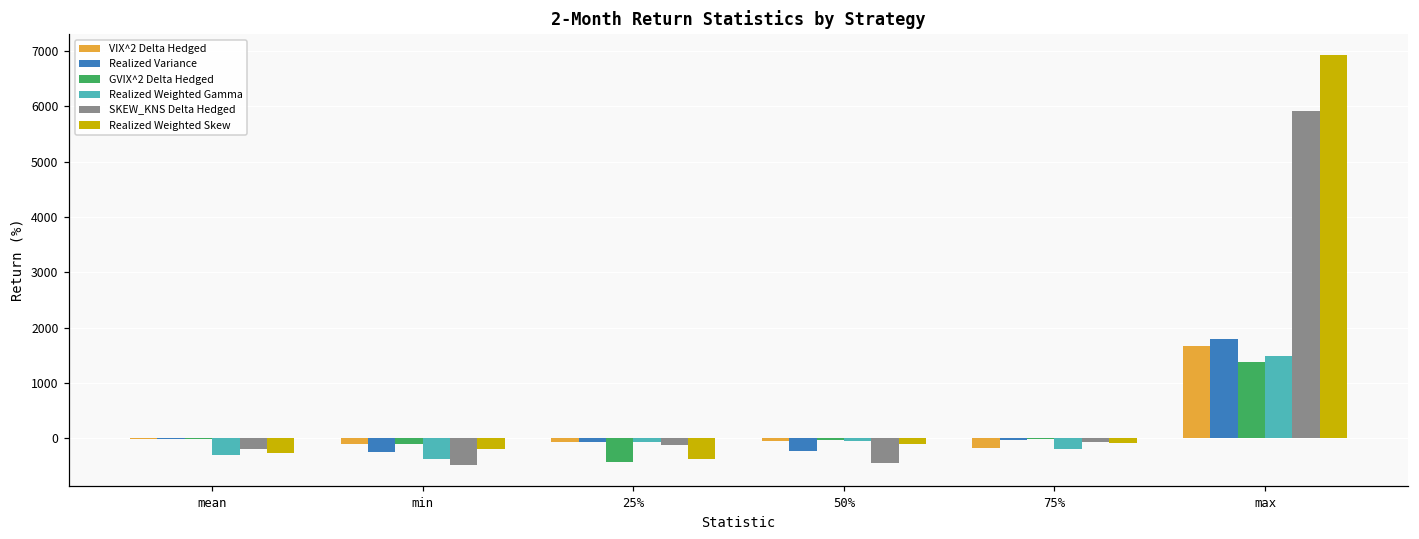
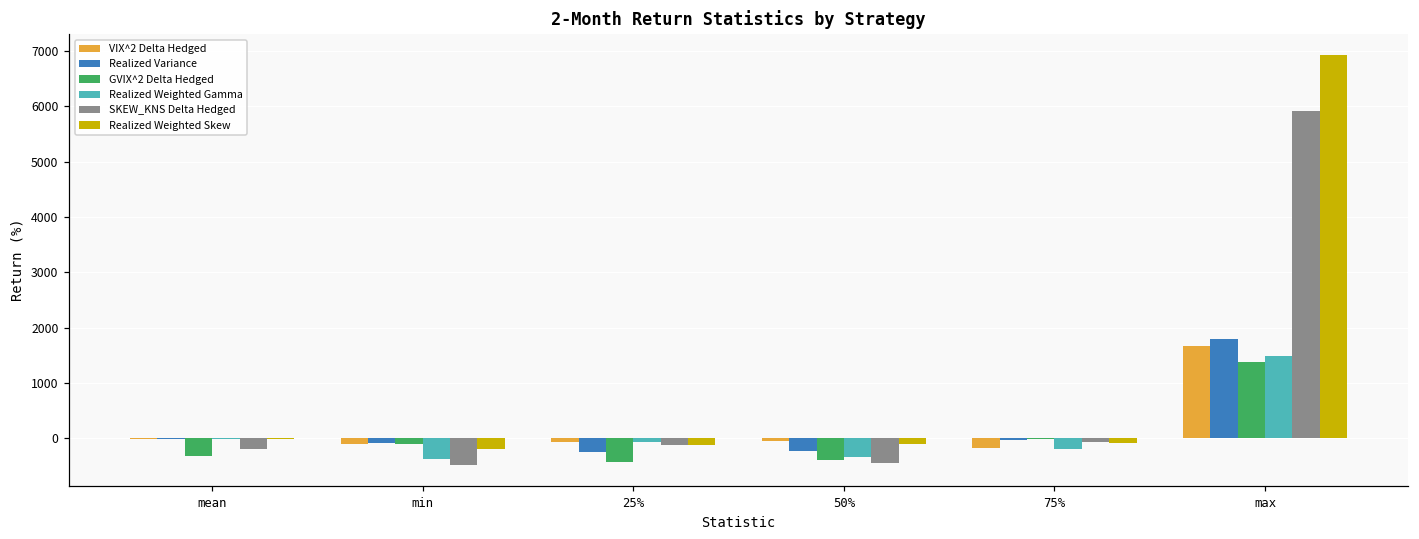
GVIX^2 Delta Hedged, mean: 0 -> -300
Realized Weighted Gamma, mean: -300 -> 0
Realized Weighted Skew, mean: -300 -> 0
Realized Variance, min: -300 -> -100
Realized Variance, 25%: -100 -> -200
Realized Weighted Skew, 25%: -400 -> -100
GVIX^2 Delta Hedged, 50%: 0 -> -400
Realized Weighted Gamma, 50%: 0 -> -300
